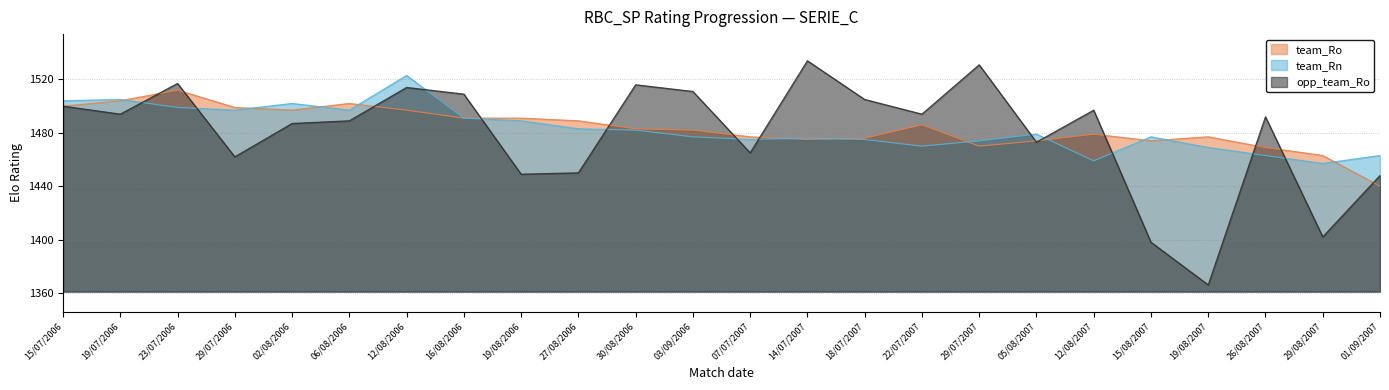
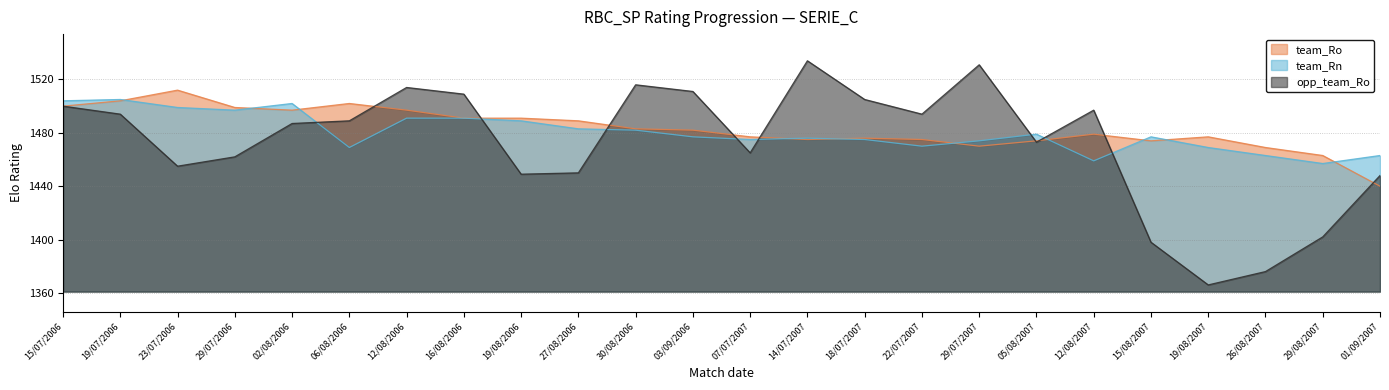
opp_team_Ro, 23/07/2006: 1517 -> 1455
team_Rn, 06/08/2006: 1497 -> 1469
team_Rn, 12/08/2006: 1523 -> 1491
team_Ro, 22/07/2007: 1486 -> 1475
opp_team_Ro, 26/08/2007: 1492 -> 1376
